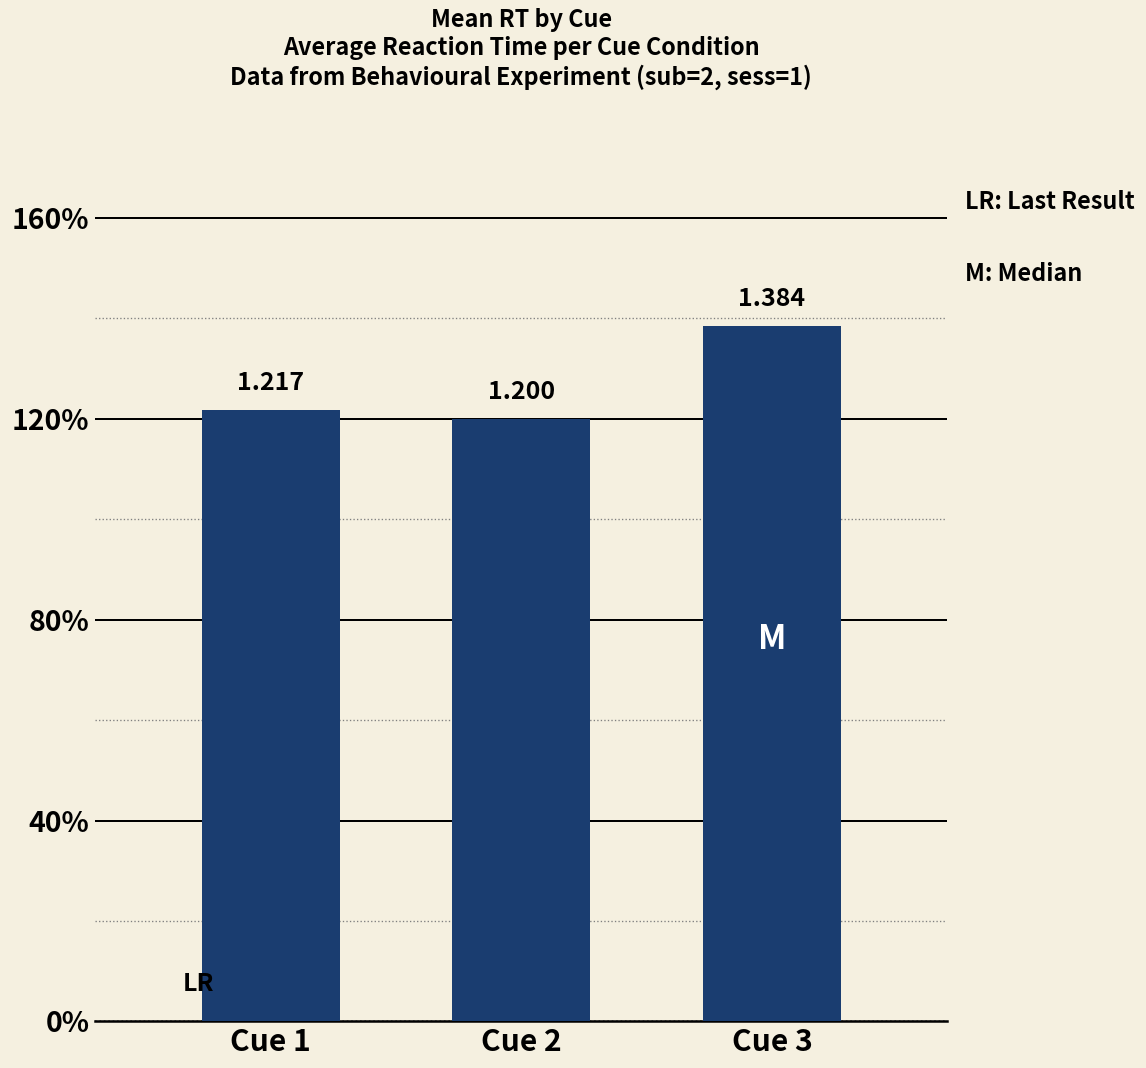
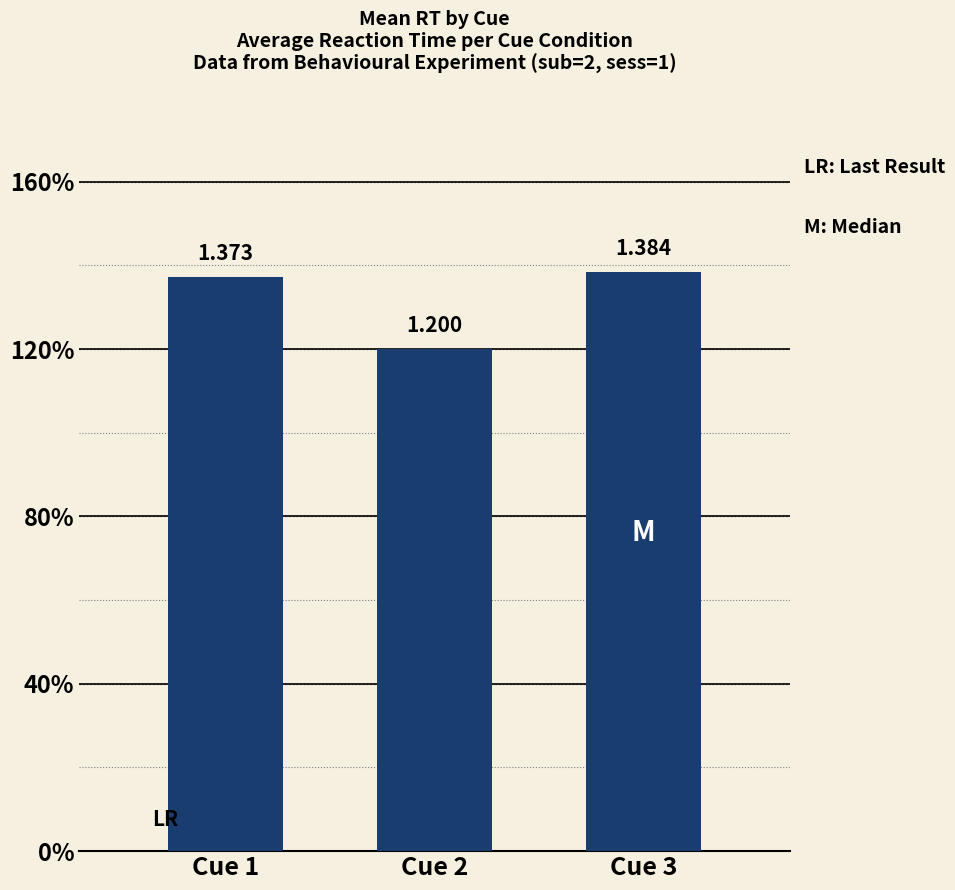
Cue 1: 1.217 -> 1.373
